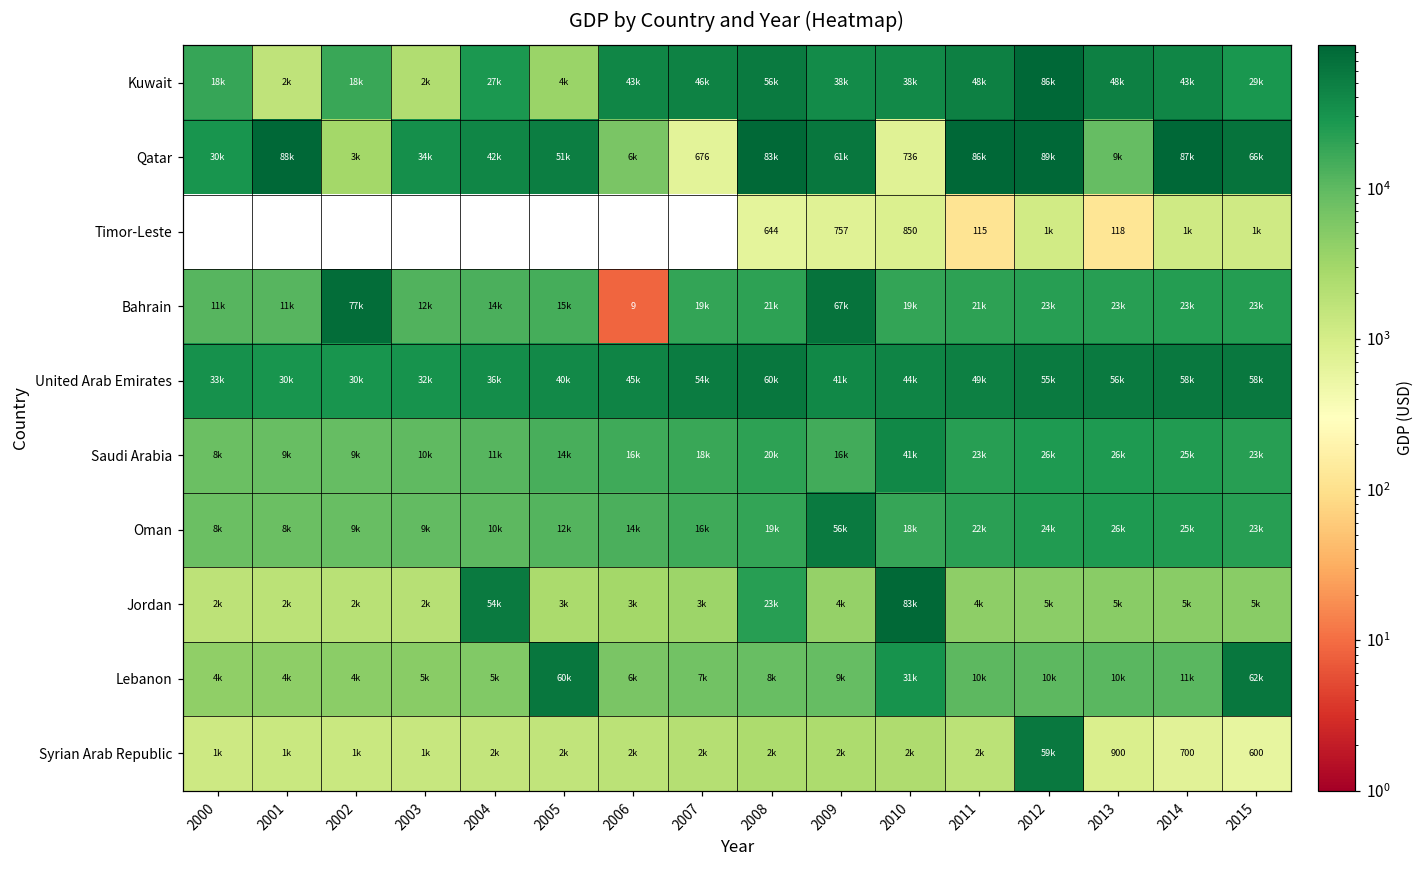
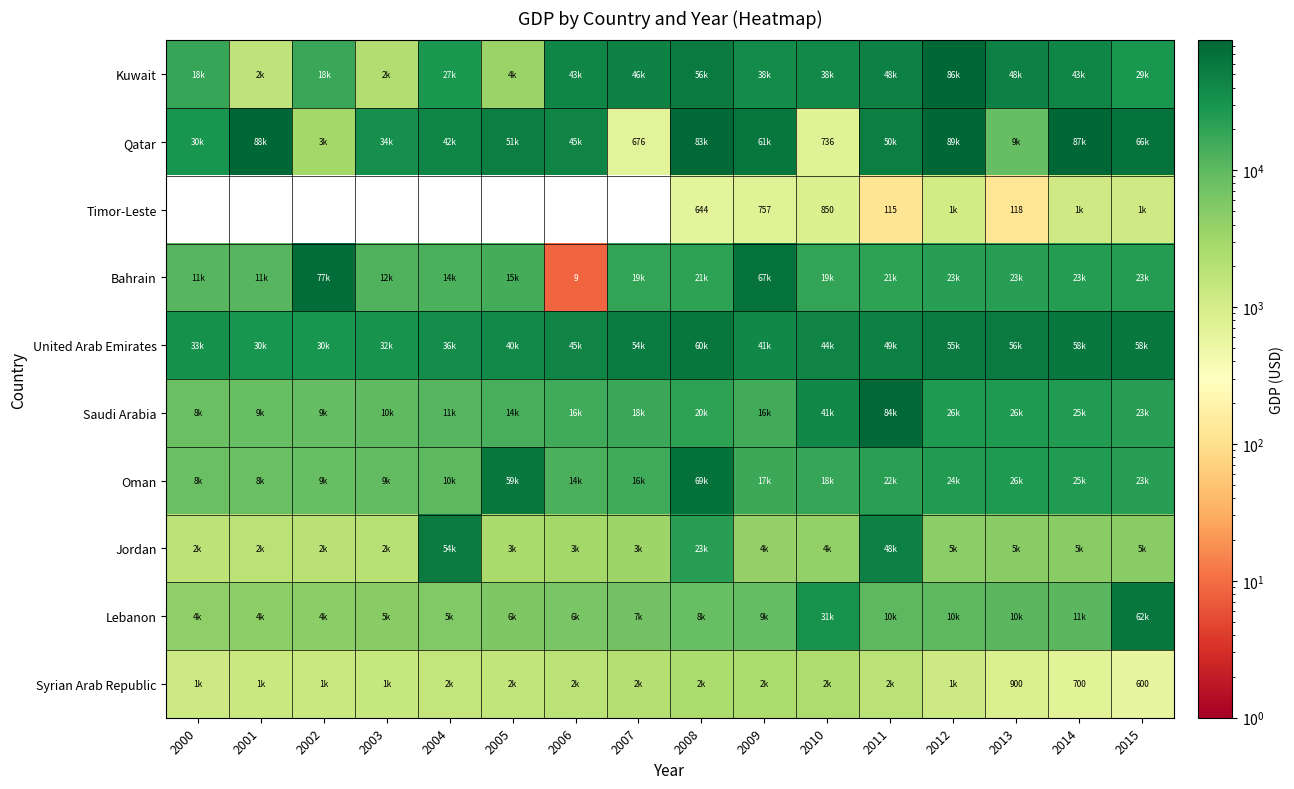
Qatar, 2006: 6k -> 45k
Qatar, 2011: 86k -> 50k
Saudi Arabia, 2011: 23k -> 84k
Oman, 2005: 12k -> 59k
Oman, 2008: 19k -> 69k
Oman, 2009: 56k -> 17k
Jordan, 2010: 83k -> 4k
Jordan, 2011: 4k -> 48k
Lebanon, 2005: 60k -> 6k
Syrian Arab Republic, 2012: 59k -> 1k
